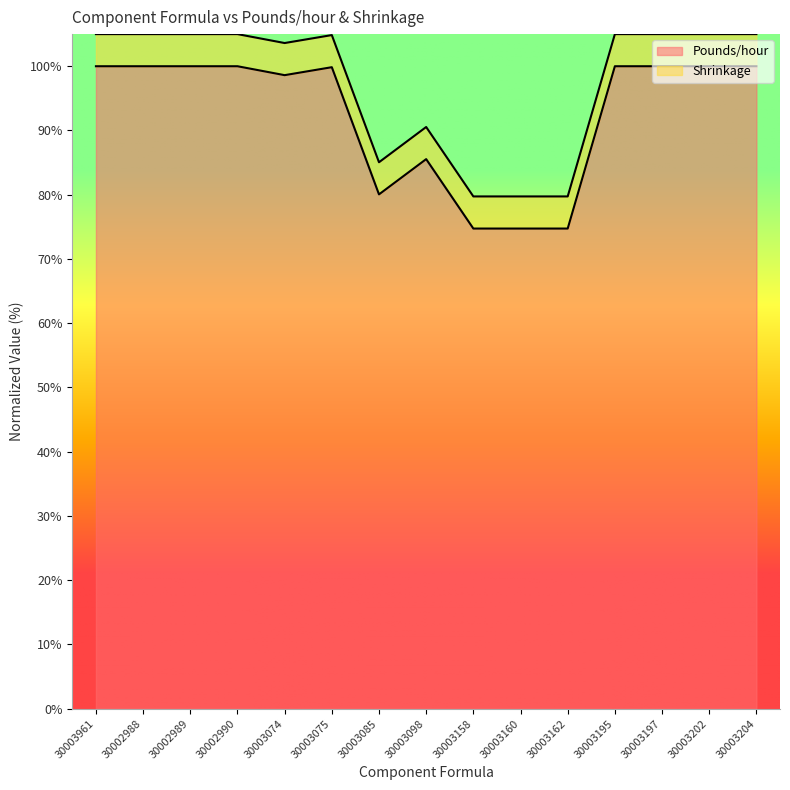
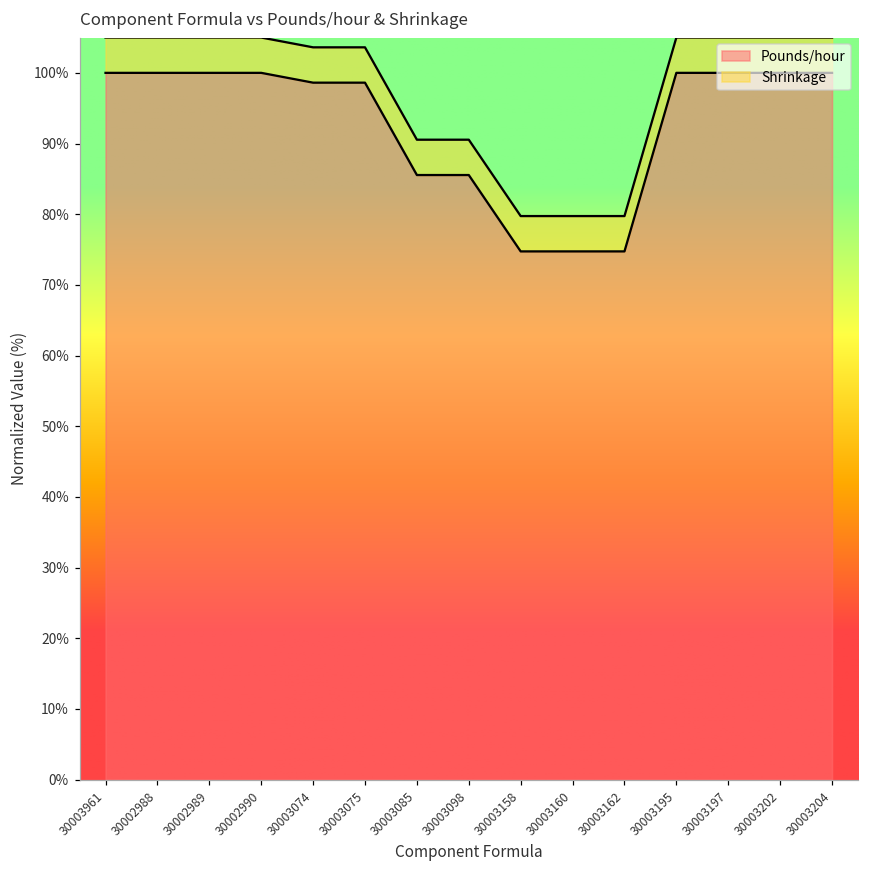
Pounds/hour, 30003075: 100% -> 99%
Pounds/hour, 30003085: 80% -> 86%
